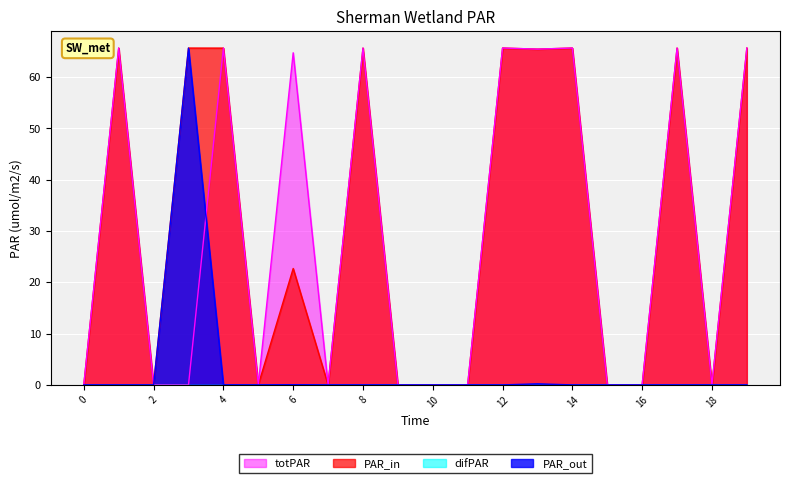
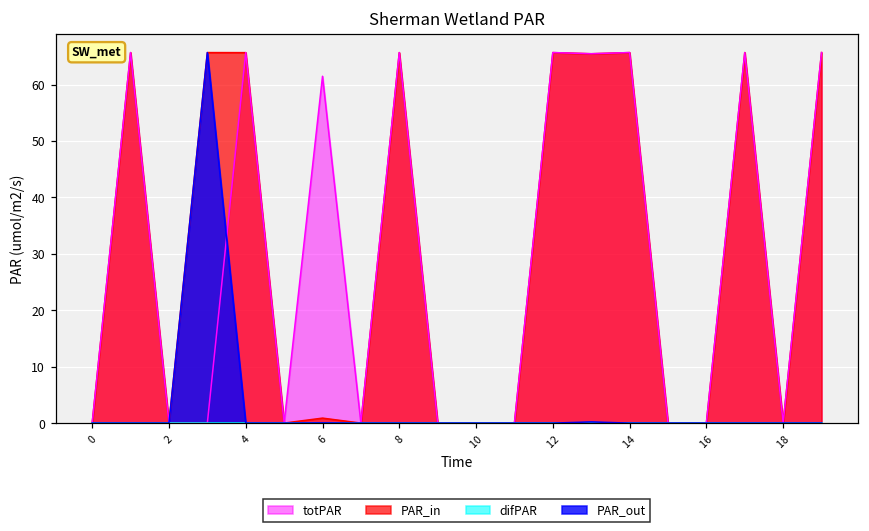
totPAR, 6: 65 -> 61
PAR_in, 6: 23 -> 1
